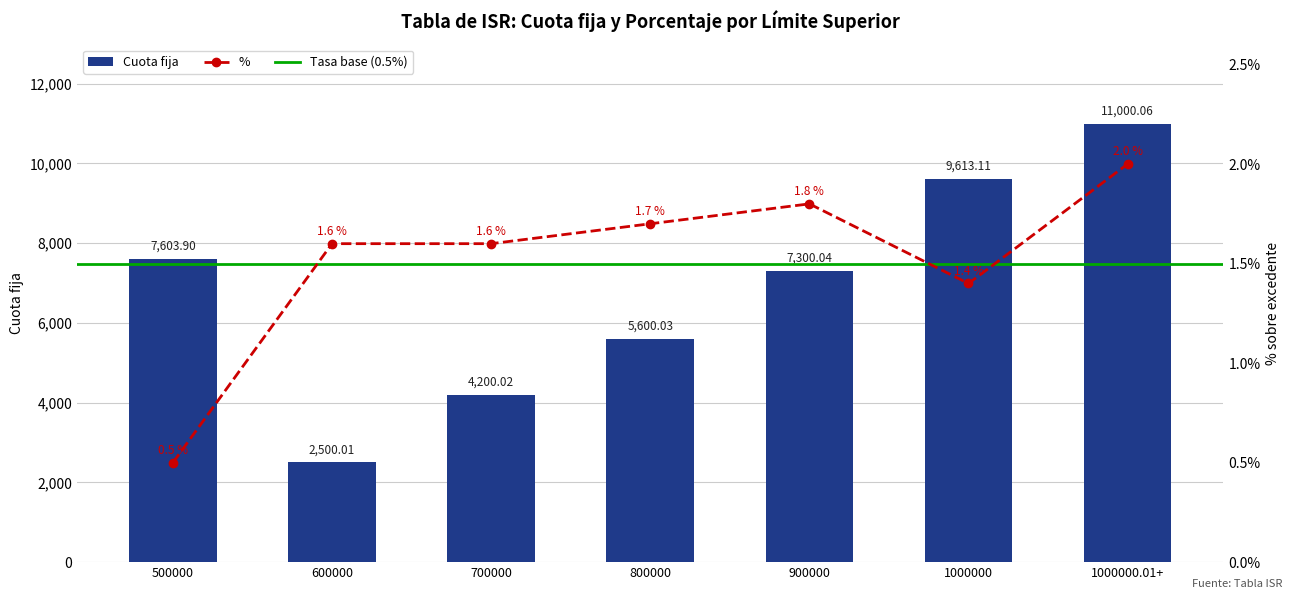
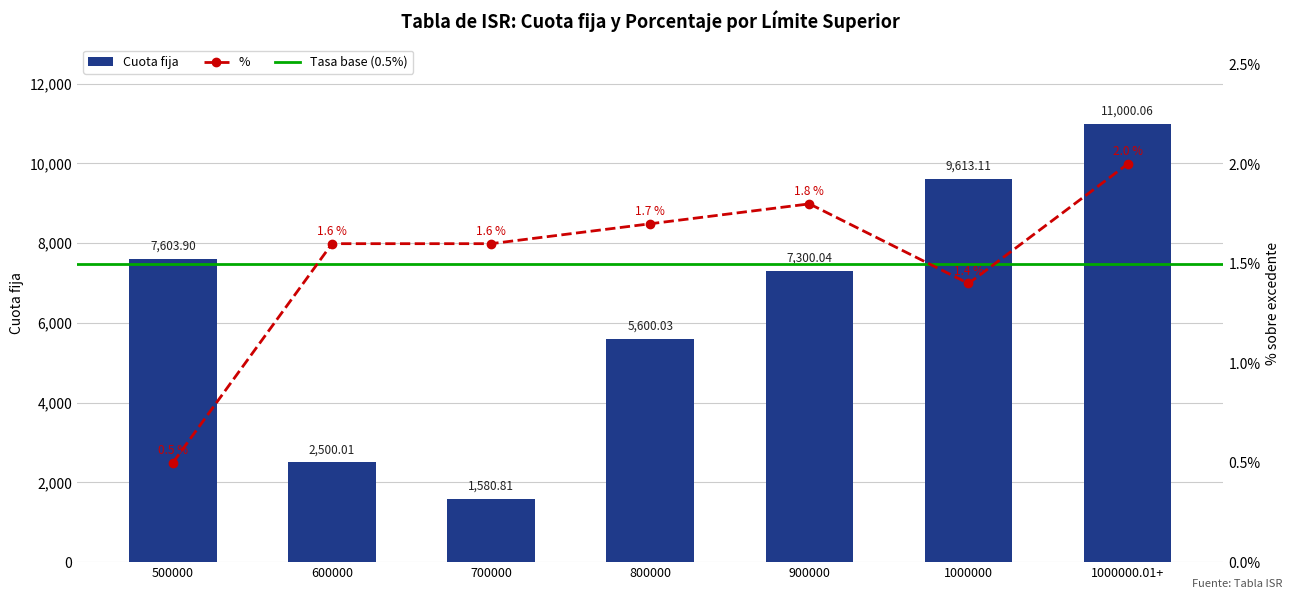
Cuota fija, 700000: 4,200.02 -> 1,580.81
